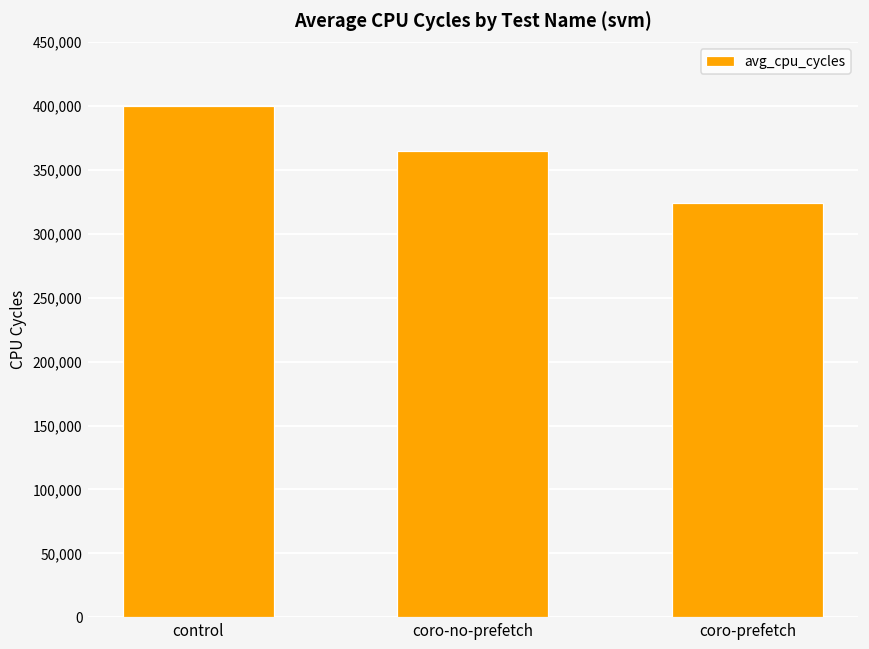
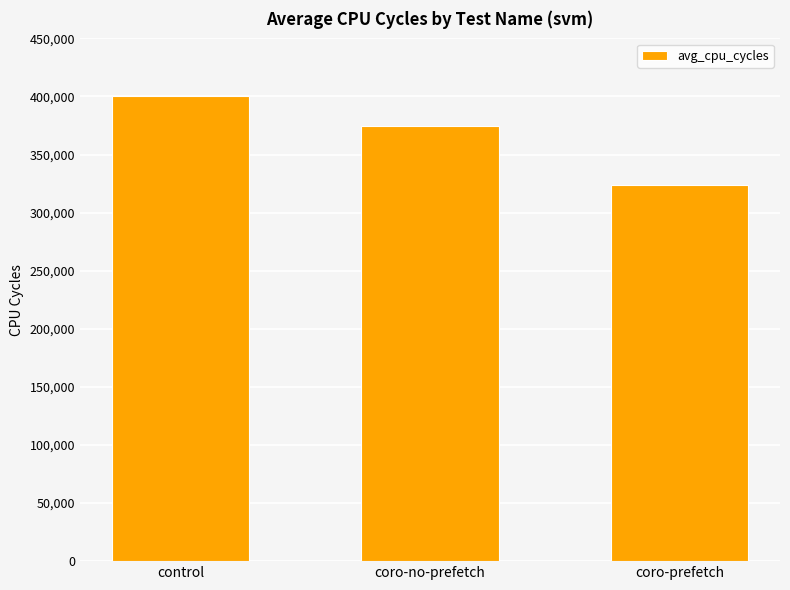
coro-no-prefetch: 365,000 -> 375,000
